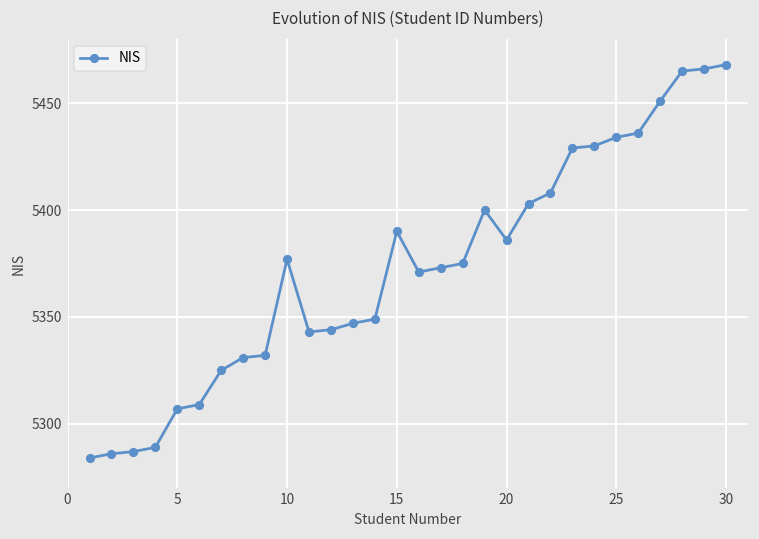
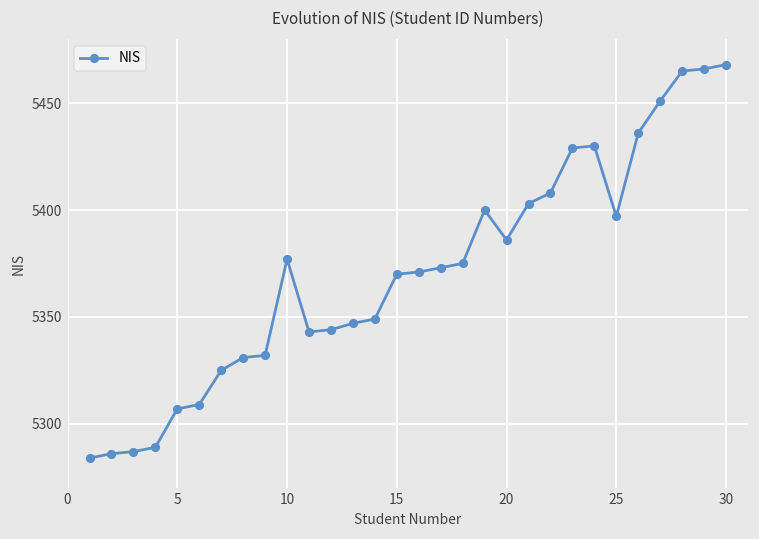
15: 5390 -> 5370
25: 5434 -> 5397
